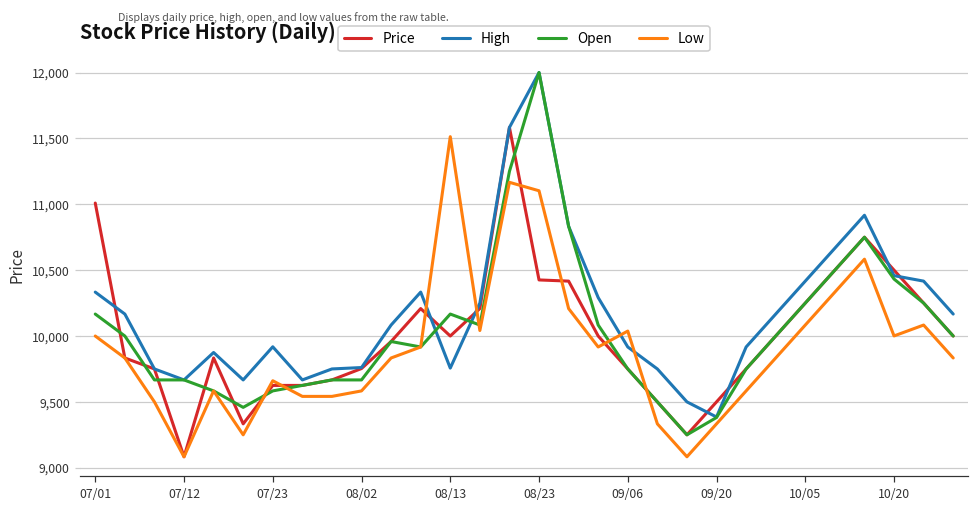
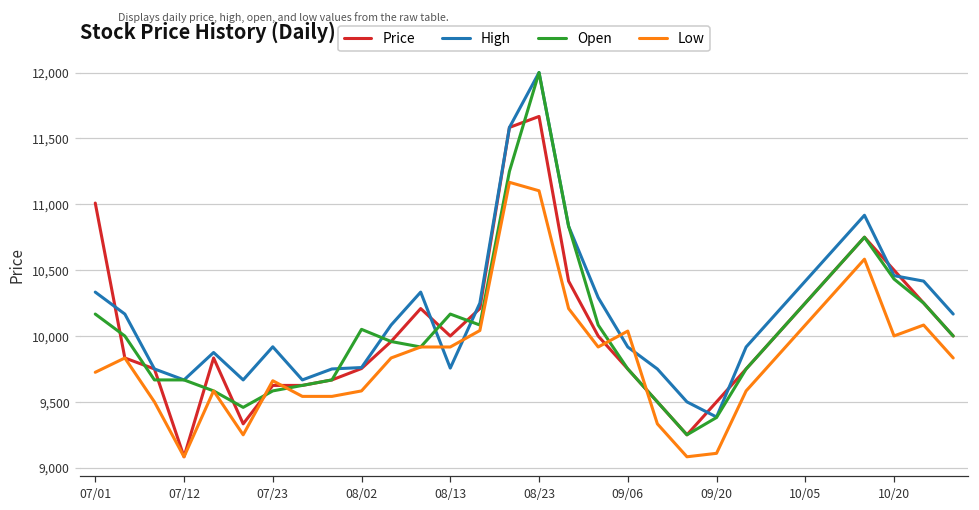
Low, 07/01: 10,000 -> 9,720
Open, 08/02: 9,670 -> 10,050
Low, 08/13: 11,510 -> 9,920
Price, 08/23: 10,430 -> 11,670
Low, 09/20: 9,330 -> 9,110
